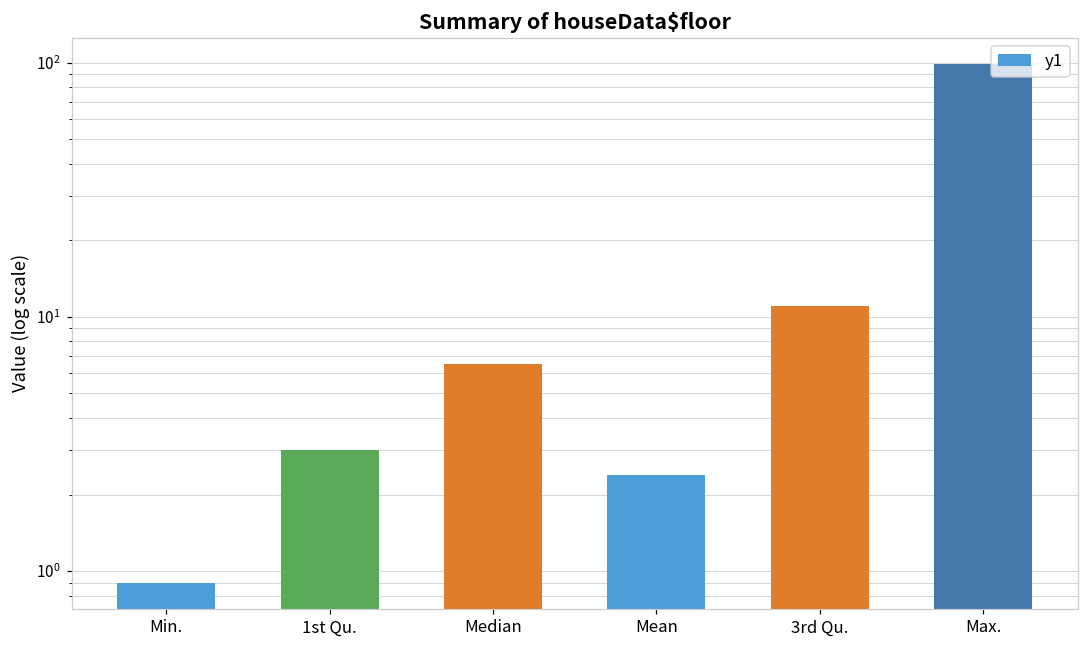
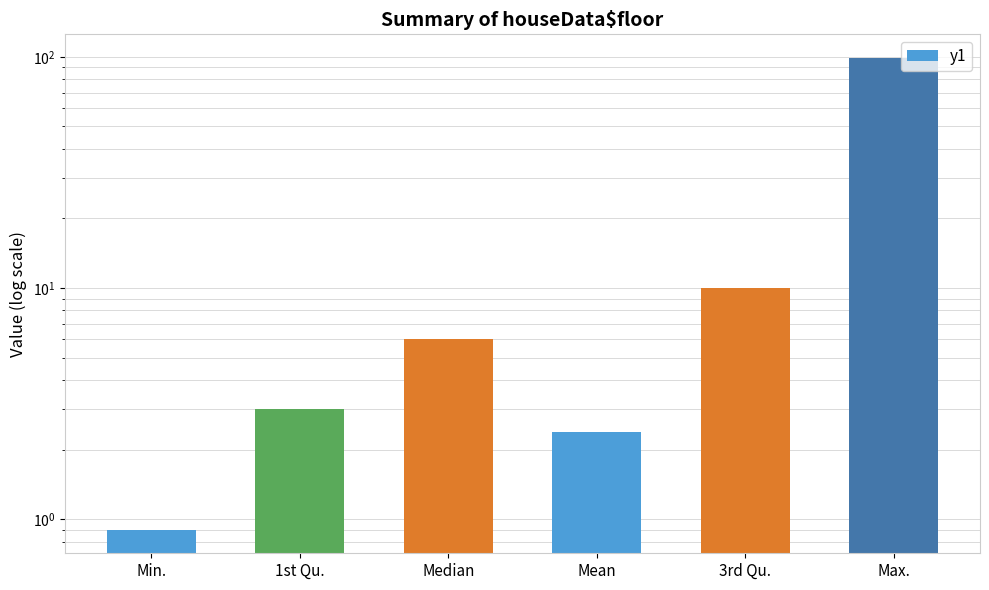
Median: 6.5 -> 6.0
3rd Qu.: 11 -> 10
